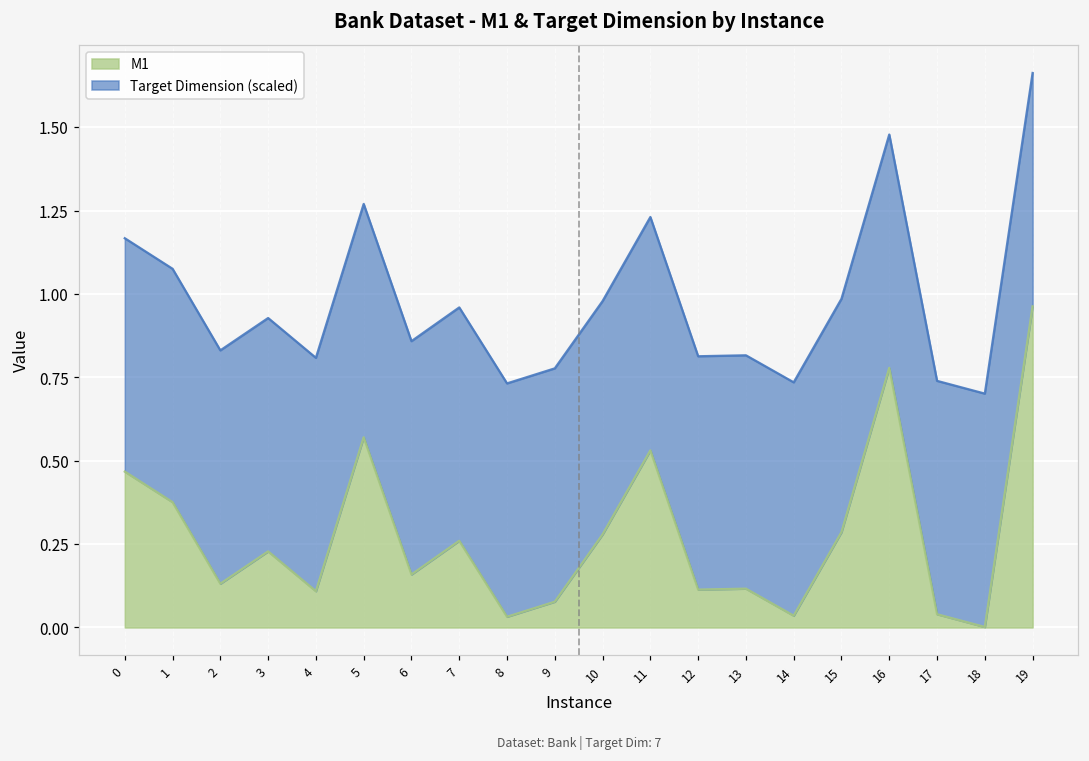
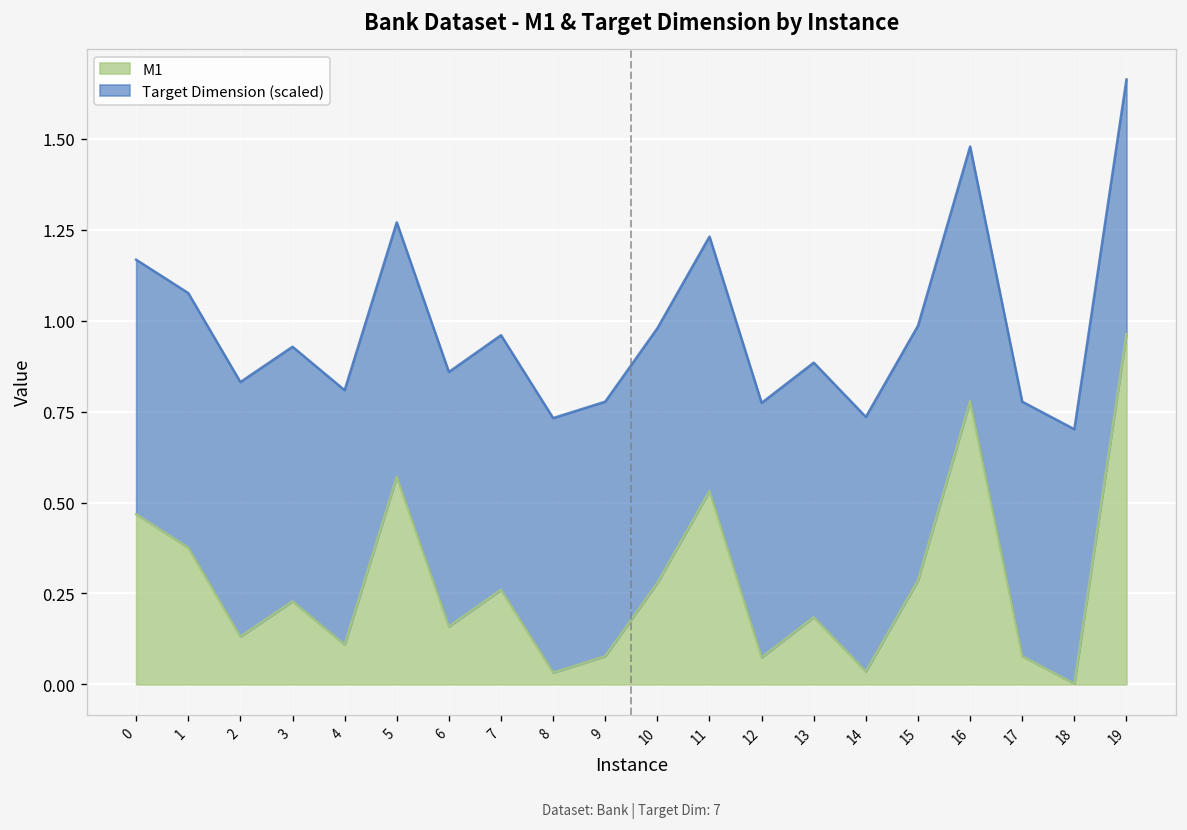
M1, 12: 0.11 -> 0.07
M1, 13: 0.12 -> 0.18
M1, 17: 0.04 -> 0.08
